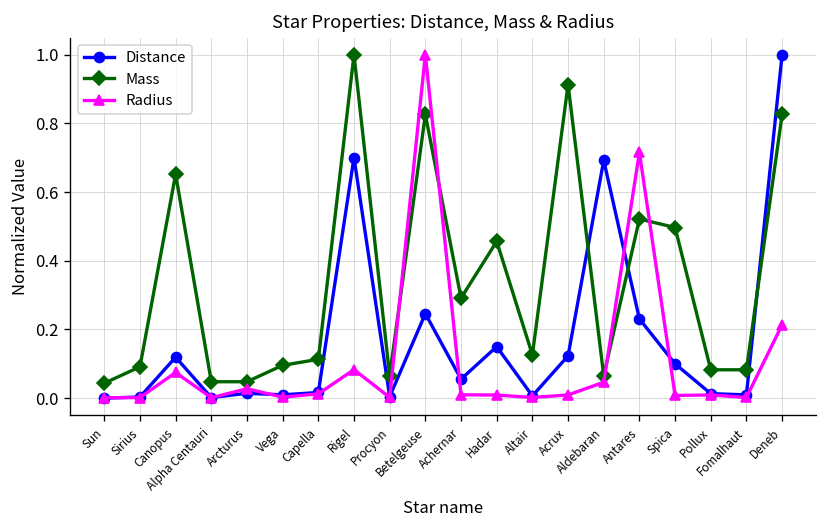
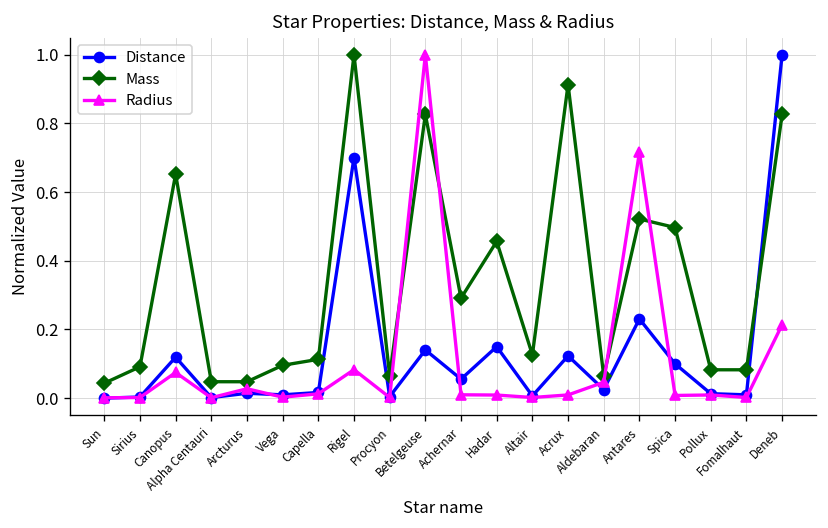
Distance, Betelgeuse: 0.25 -> 0.14
Distance, Aldebaran: 0.69 -> 0.03
